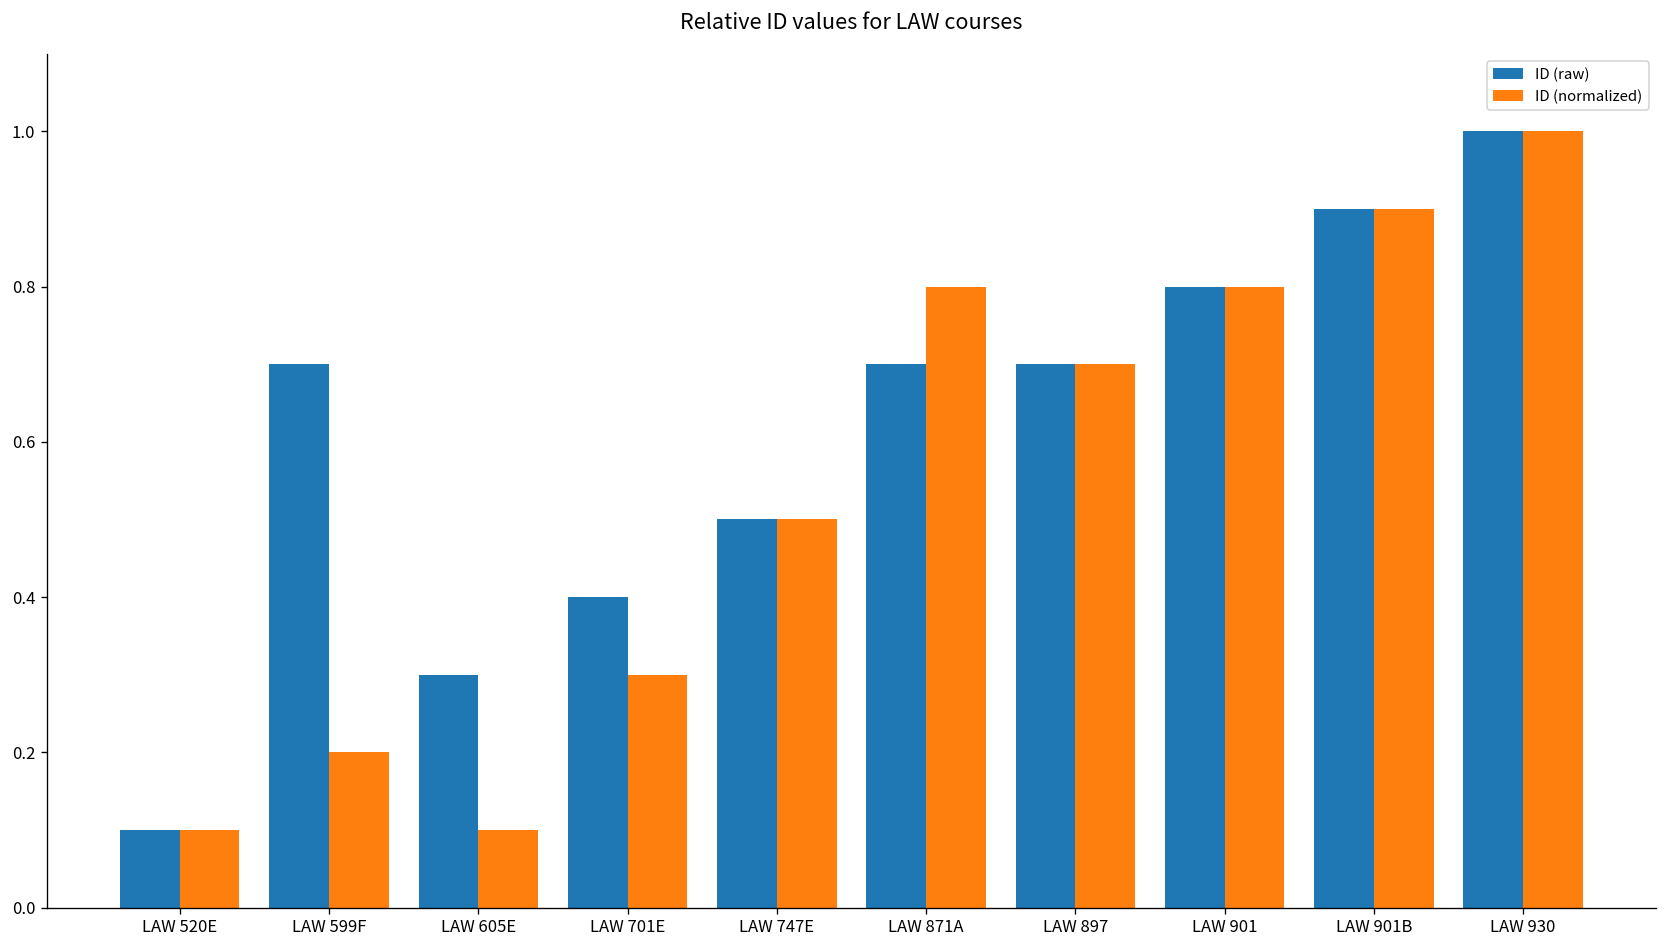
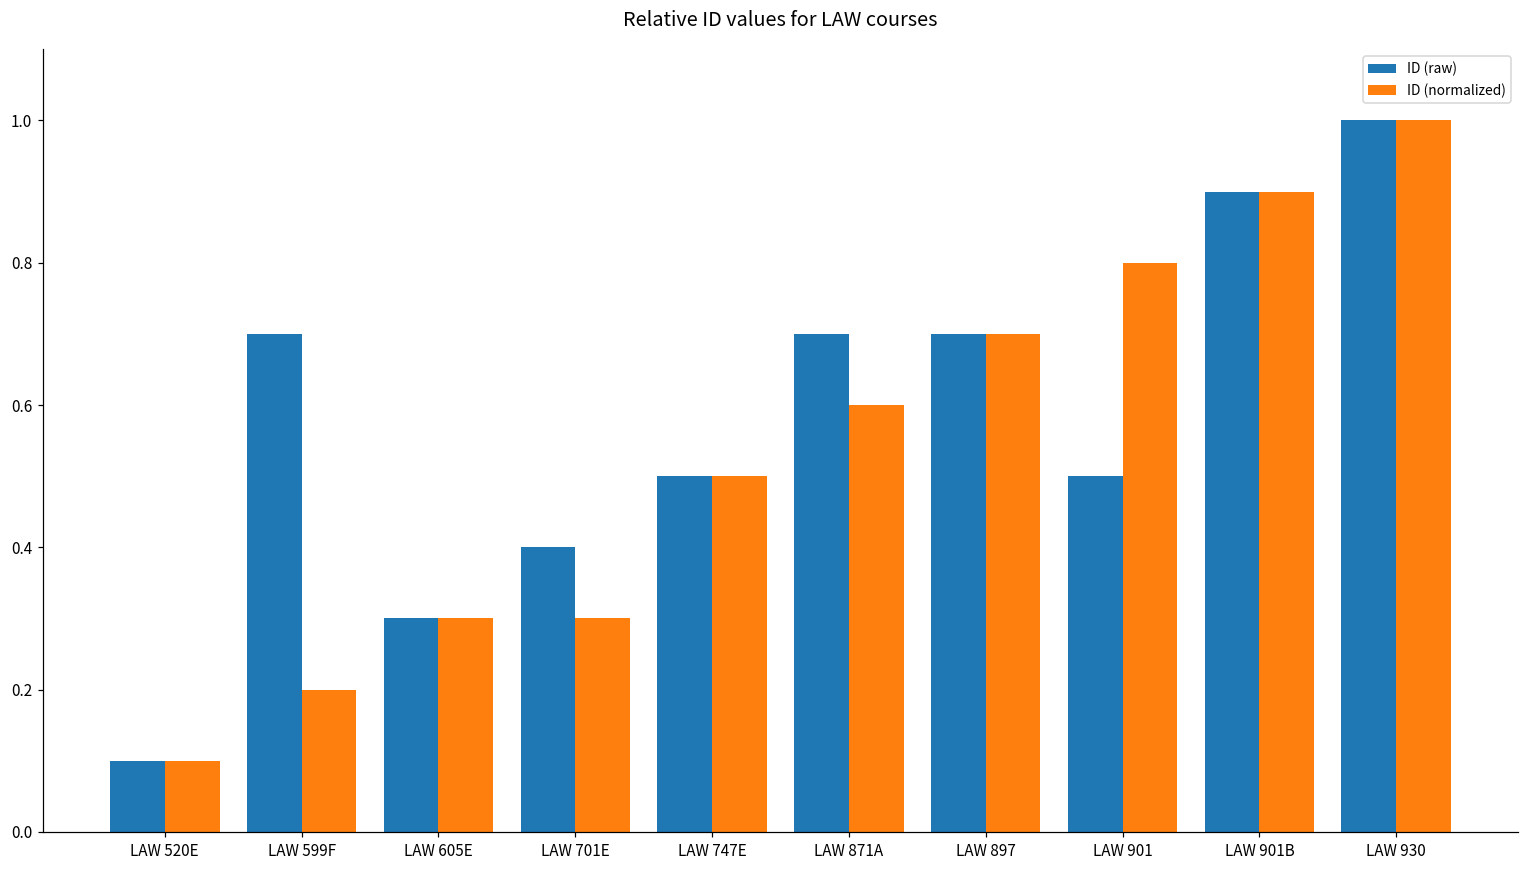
ID (normalized), LAW 605E: 0.1 -> 0.3
ID (normalized), LAW 871A: 0.8 -> 0.6
ID (raw), LAW 901: 0.80 -> 0.50
